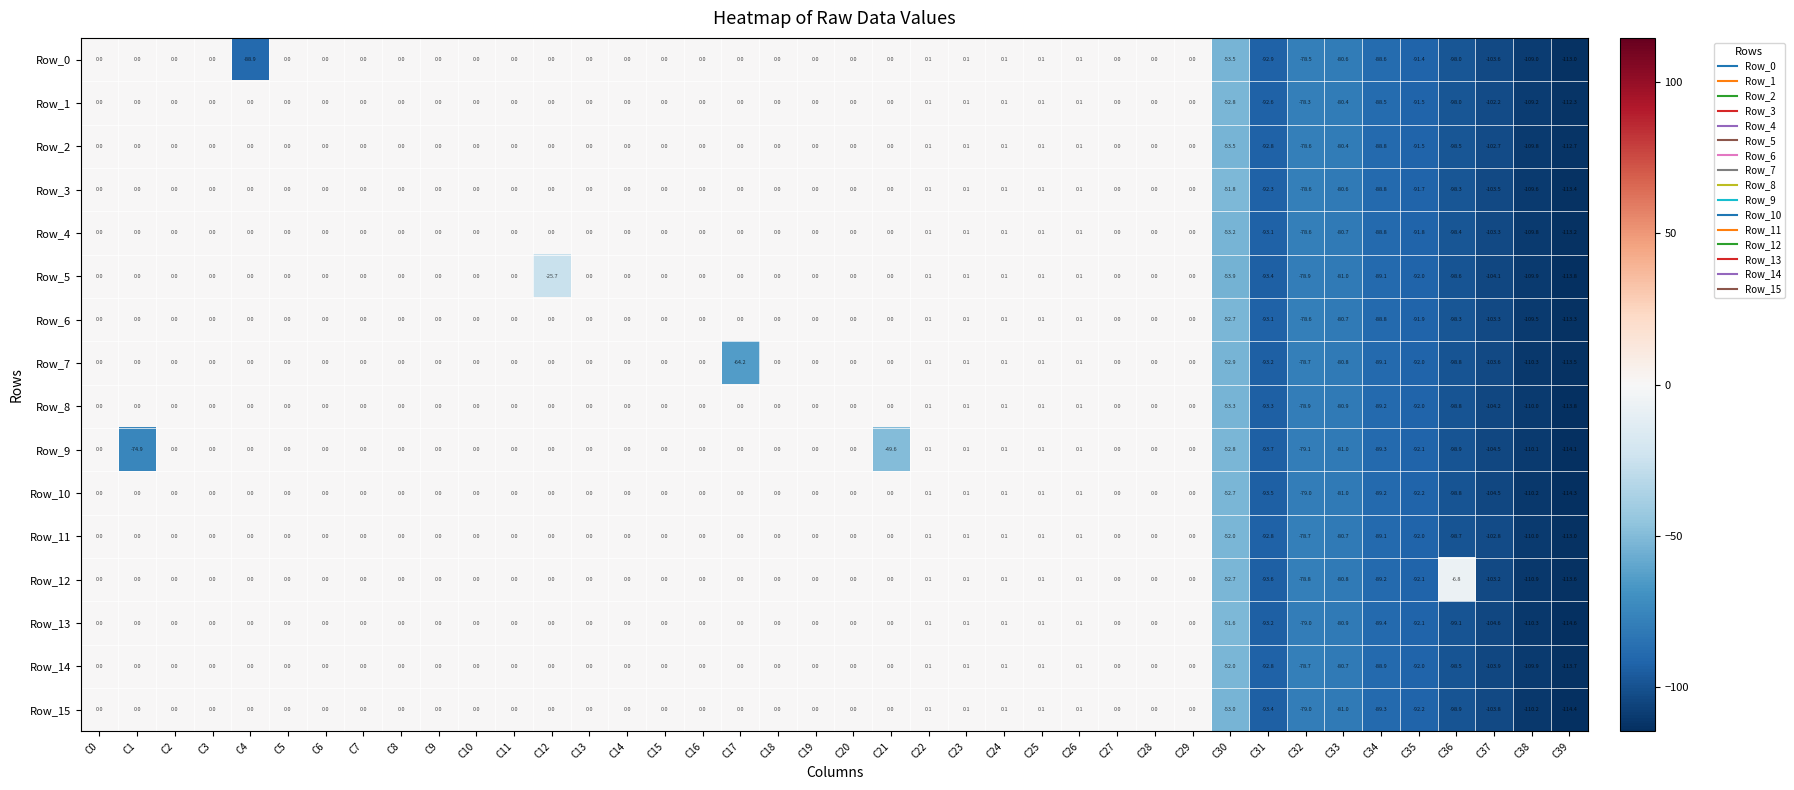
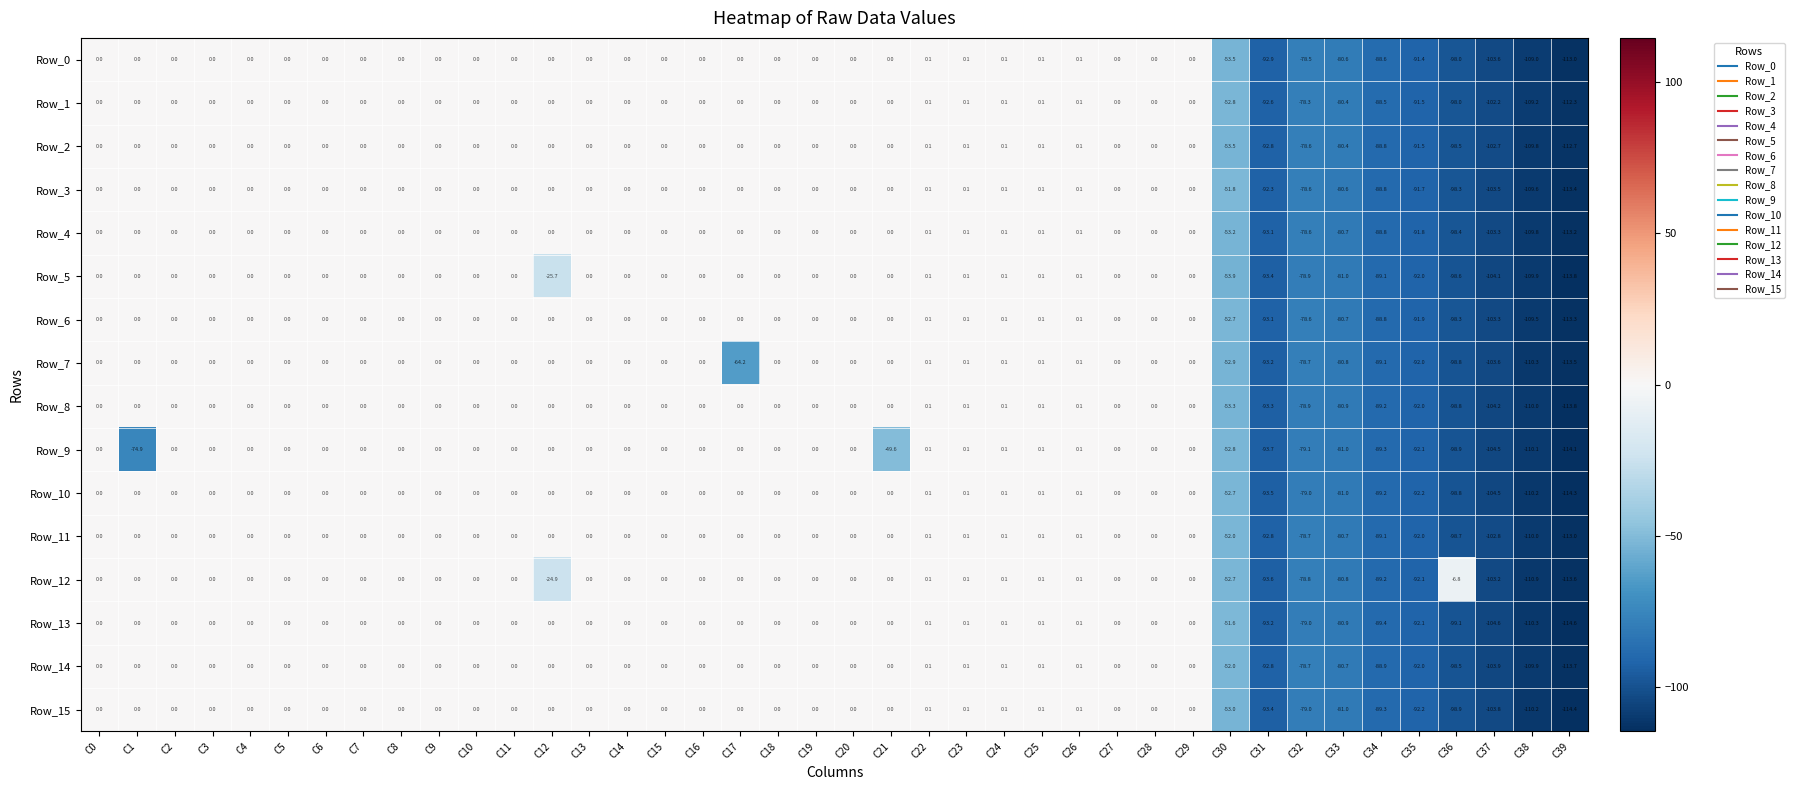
Row_0, C4: -88.9 -> 0.0
Row_12, C12: 0.0 -> -24.9
